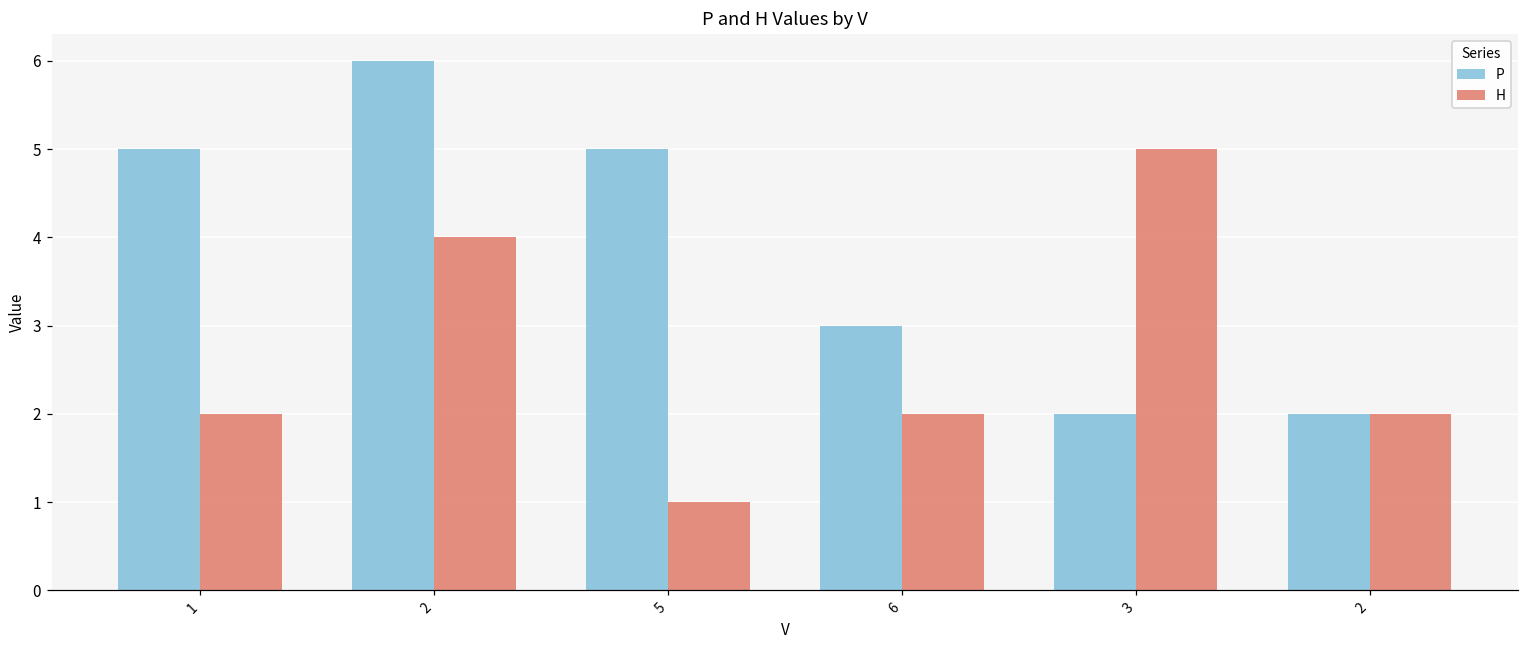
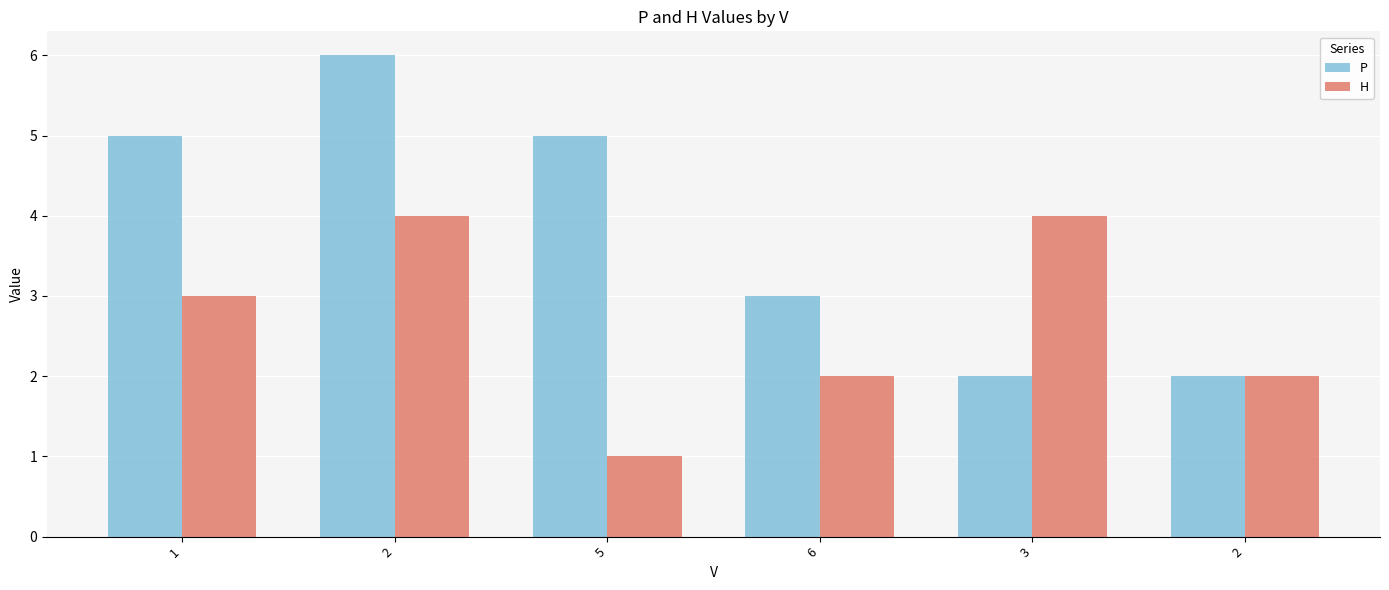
H, 1: 2 -> 3
H, 3: 5 -> 4
